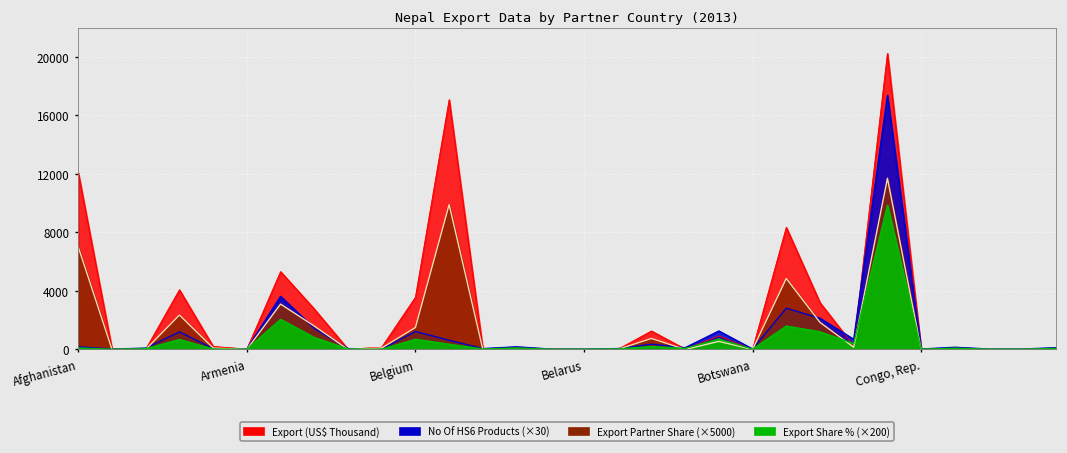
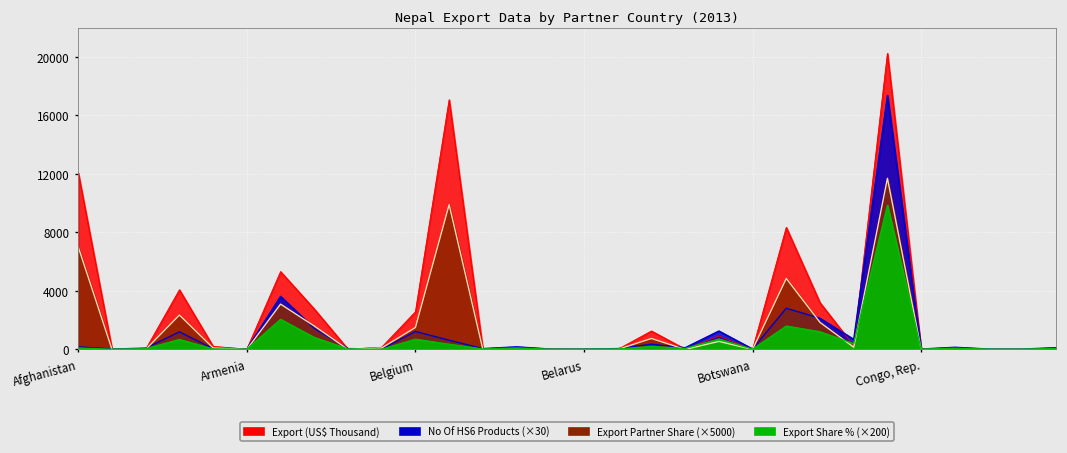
Export (US$ Thousand), Belgium: 3600 -> 2600
